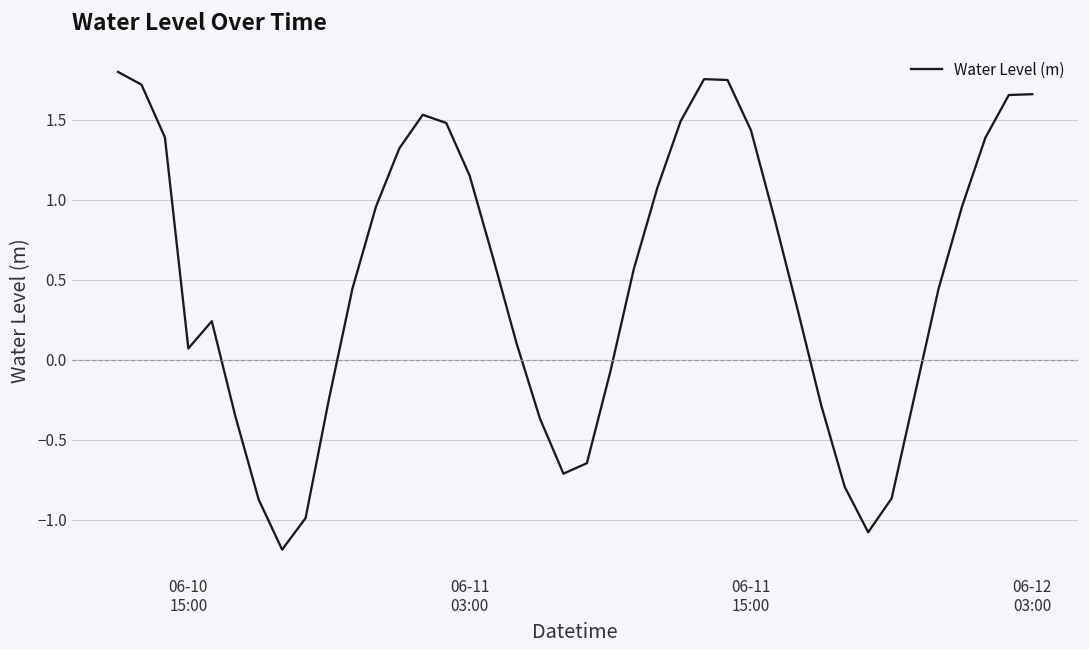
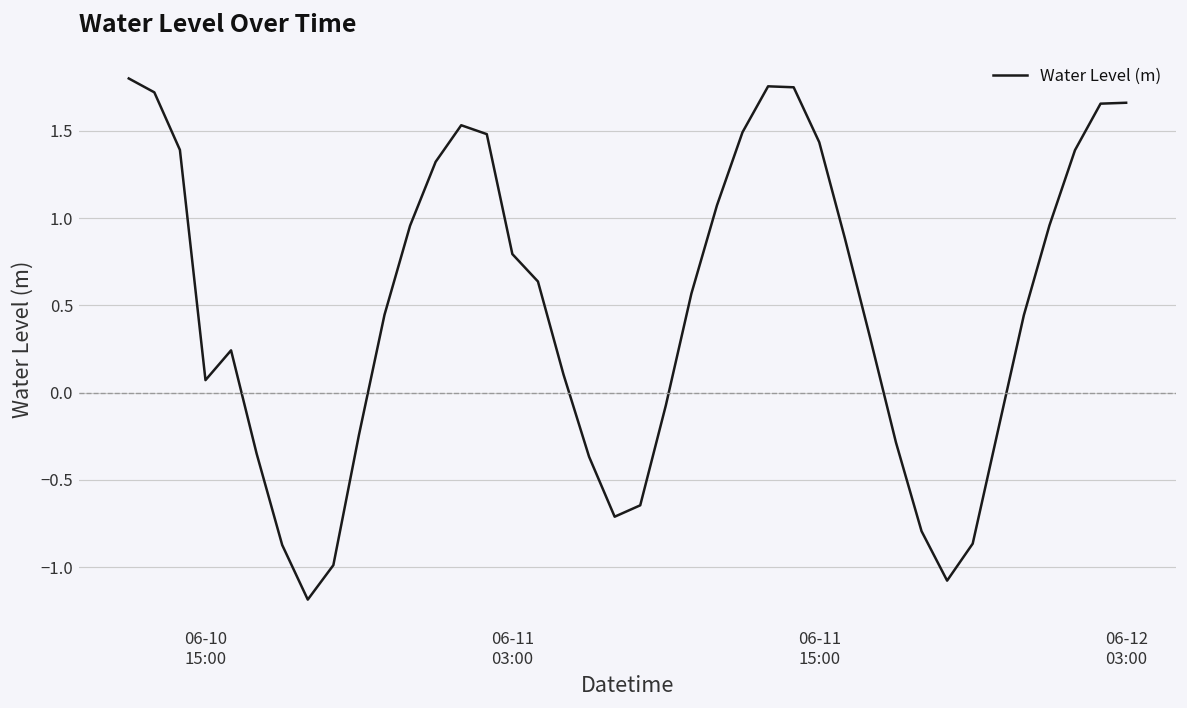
06-11 03:00: 1.15 -> 0.79
